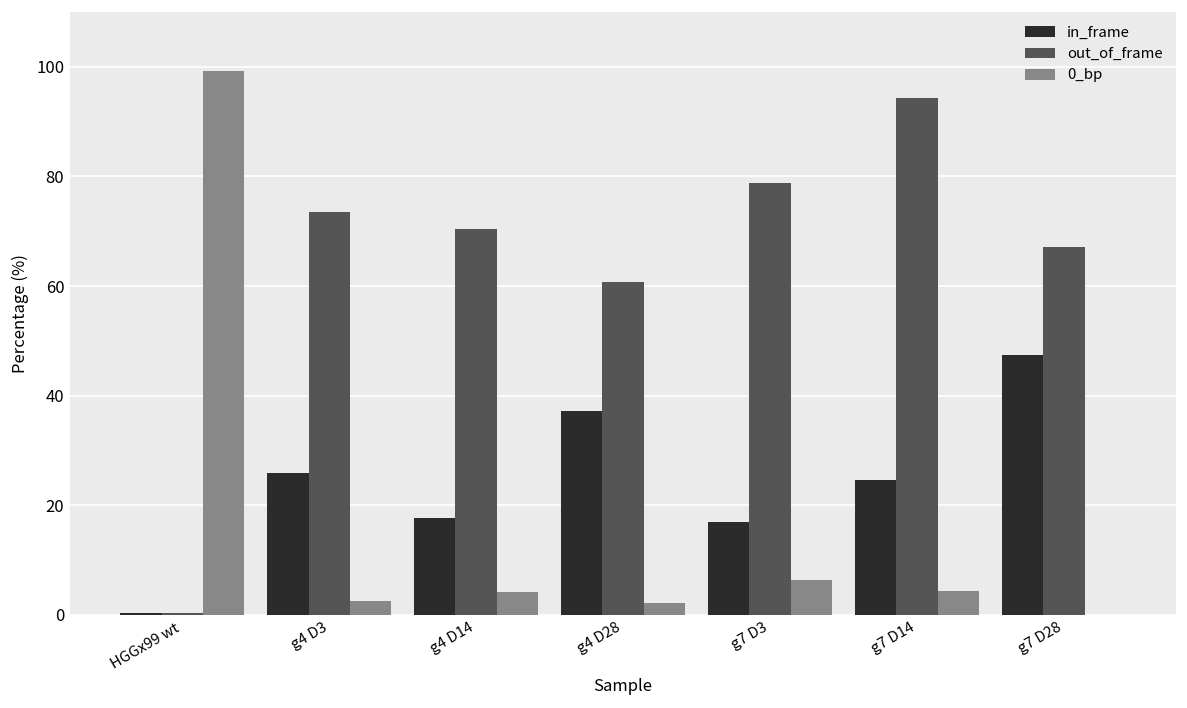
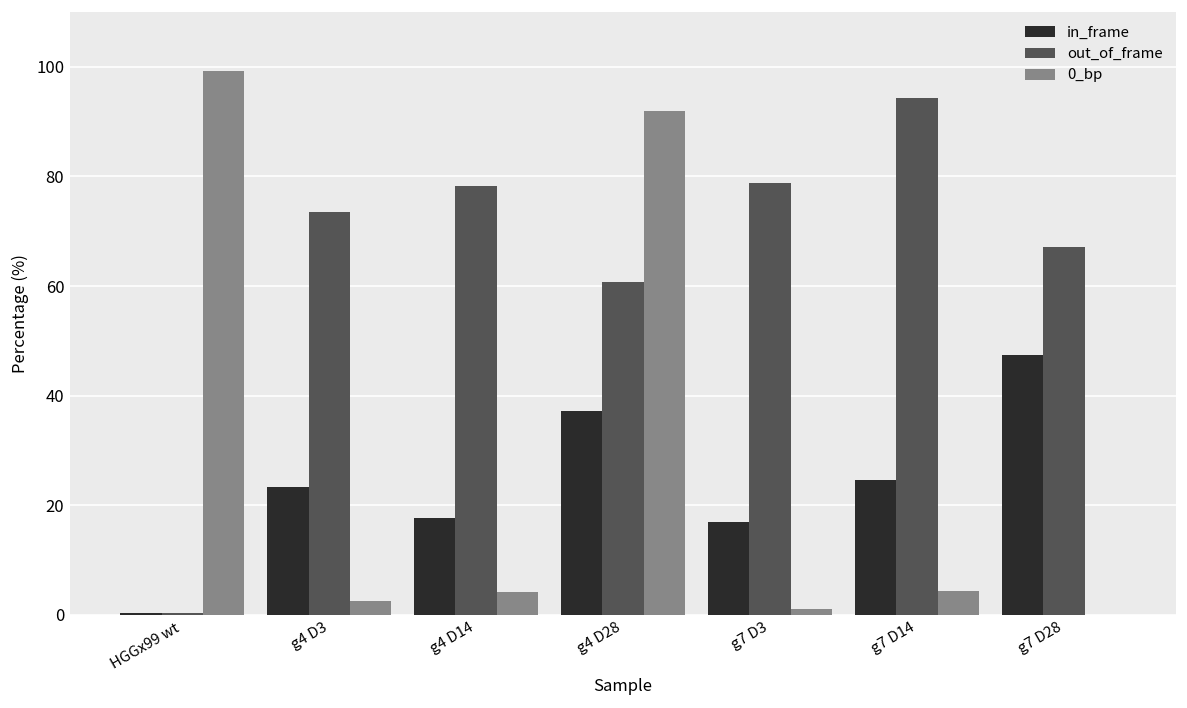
in_frame, g4 D3: 26 -> 23
out_of_frame, g4 D14: 70 -> 78
0_bp, g4 D28: 2 -> 92
0_bp, g7 D3: 6 -> 1
